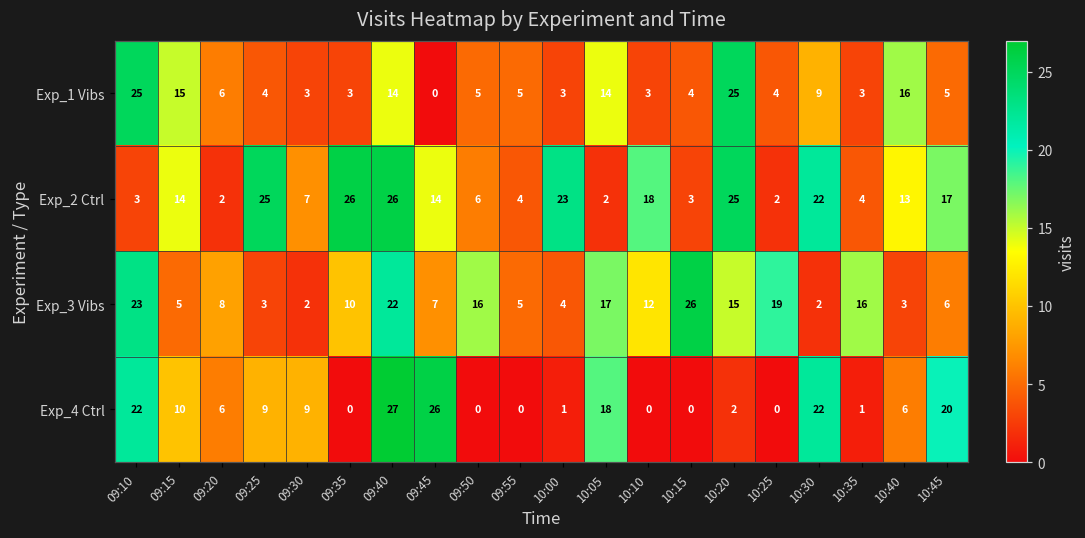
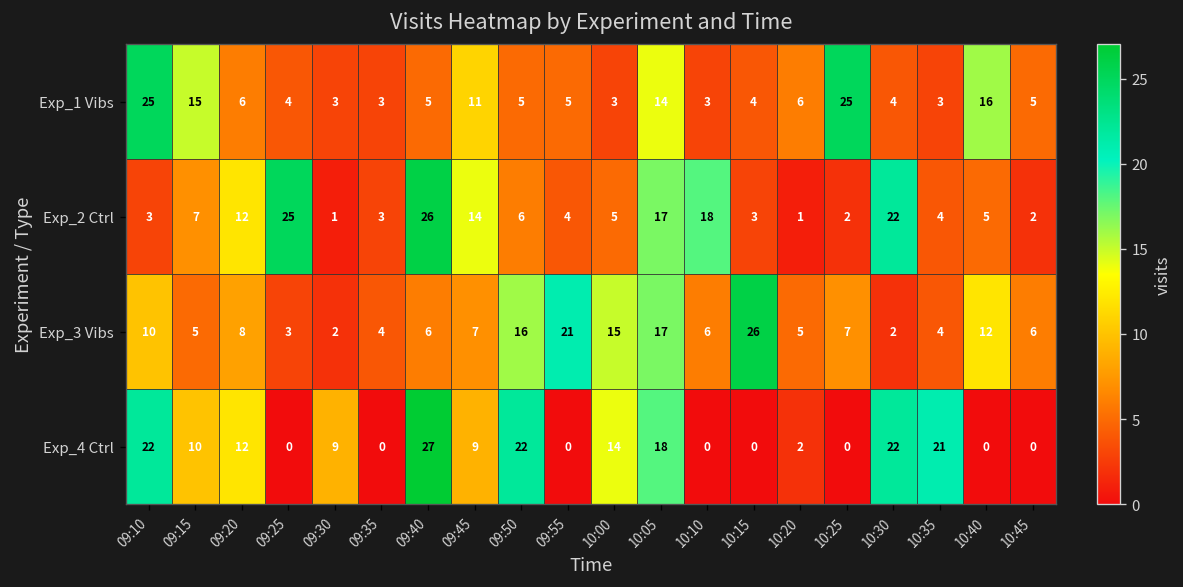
Exp_1 Vibs, 09:40: 14 -> 5
Exp_1 Vibs, 09:45: 0 -> 11
Exp_1 Vibs, 10:20: 25 -> 6
Exp_1 Vibs, 10:25: 4 -> 25
Exp_1 Vibs, 10:30: 9 -> 4
Exp_2 Ctrl, 09:15: 14 -> 7
Exp_2 Ctrl, 09:20: 2 -> 12
Exp_2 Ctrl, 09:30: 7 -> 1
Exp_2 Ctrl, 09:35: 26 -> 3
Exp_2 Ctrl, 10:00: 23 -> 5
Exp_2 Ctrl, 10:05: 2 -> 17
Exp_2 Ctrl, 10:20: 25 -> 1
Exp_2 Ctrl, 10:40: 13 -> 5
Exp_2 Ctrl, 10:45: 17 -> 2
Exp_3 Vibs, 09:10: 23 -> 10
Exp_3 Vibs, 09:35: 10 -> 4
Exp_3 Vibs, 09:40: 22 -> 6
Exp_3 Vibs, 09:55: 5 -> 21
Exp_3 Vibs, 10:00: 4 -> 15
Exp_3 Vibs, 10:10: 12 -> 6
Exp_3 Vibs, 10:20: 15 -> 5
Exp_3 Vibs, 10:25: 19 -> 7
Exp_3 Vibs, 10:35: 16 -> 4
Exp_3 Vibs, 10:40: 3 -> 12
Exp_4 Ctrl, 09:20: 6 -> 12
Exp_4 Ctrl, 09:25: 9 -> 0
Exp_4 Ctrl, 09:45: 26 -> 9
Exp_4 Ctrl, 09:50: 0 -> 22
Exp_4 Ctrl, 10:00: 1 -> 14
Exp_4 Ctrl, 10:35: 1 -> 21
Exp_4 Ctrl, 10:40: 6 -> 0
Exp_4 Ctrl, 10:45: 20 -> 0
